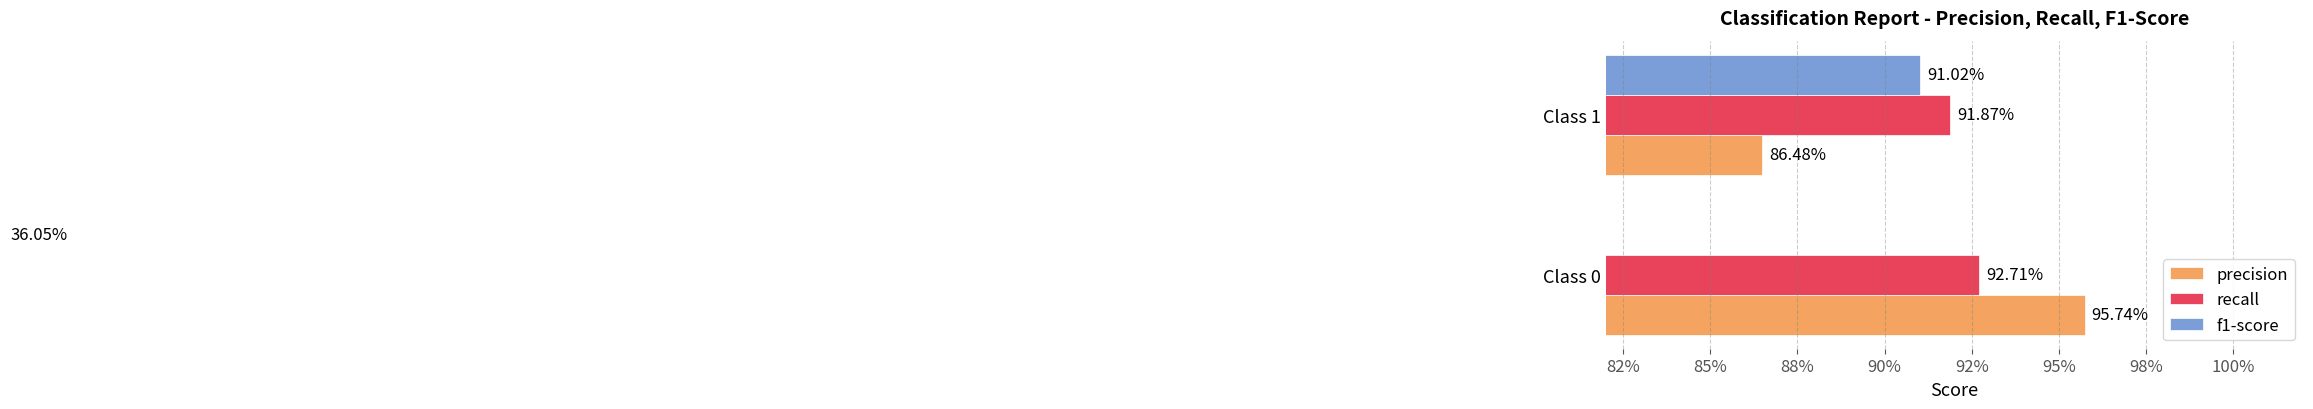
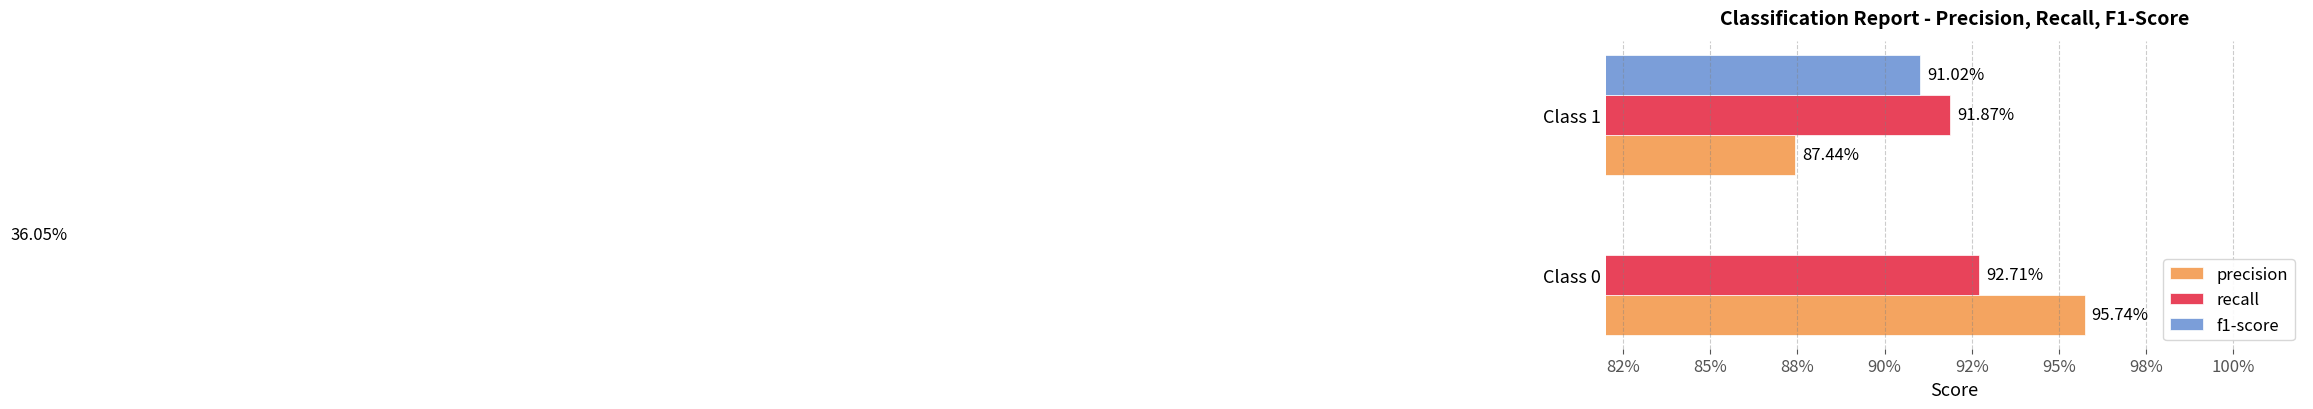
precision, Class 1: 86.48% -> 87.44%
